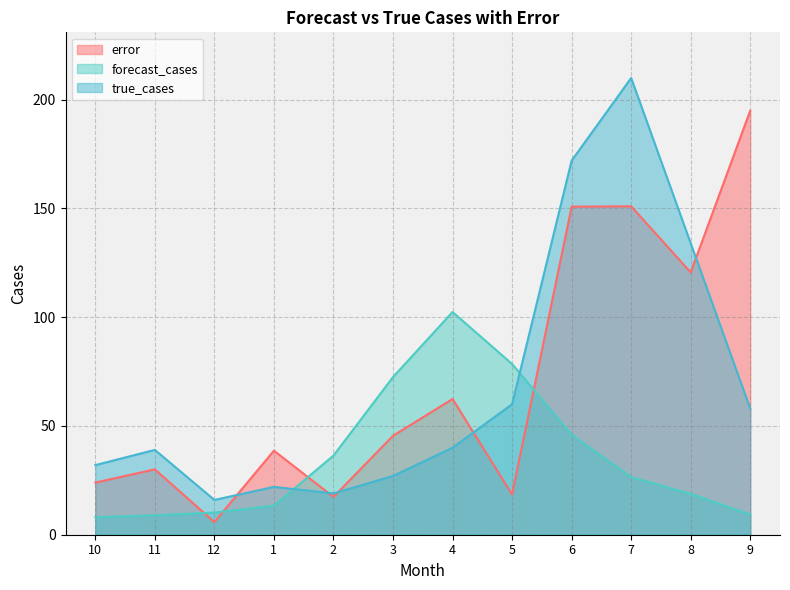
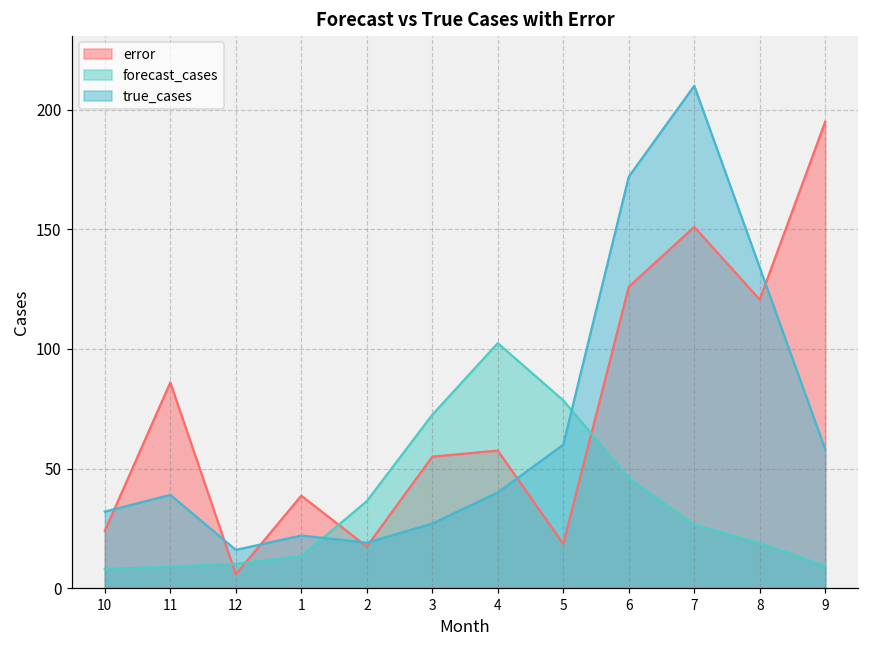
error, 11: 30 -> 86
error, 3: 45 -> 55
error, 4: 62 -> 58
error, 6: 151 -> 126
